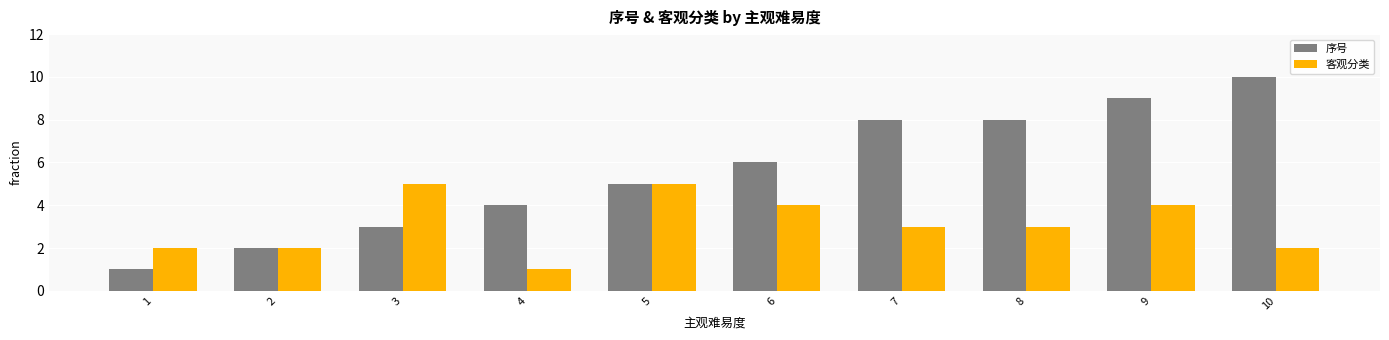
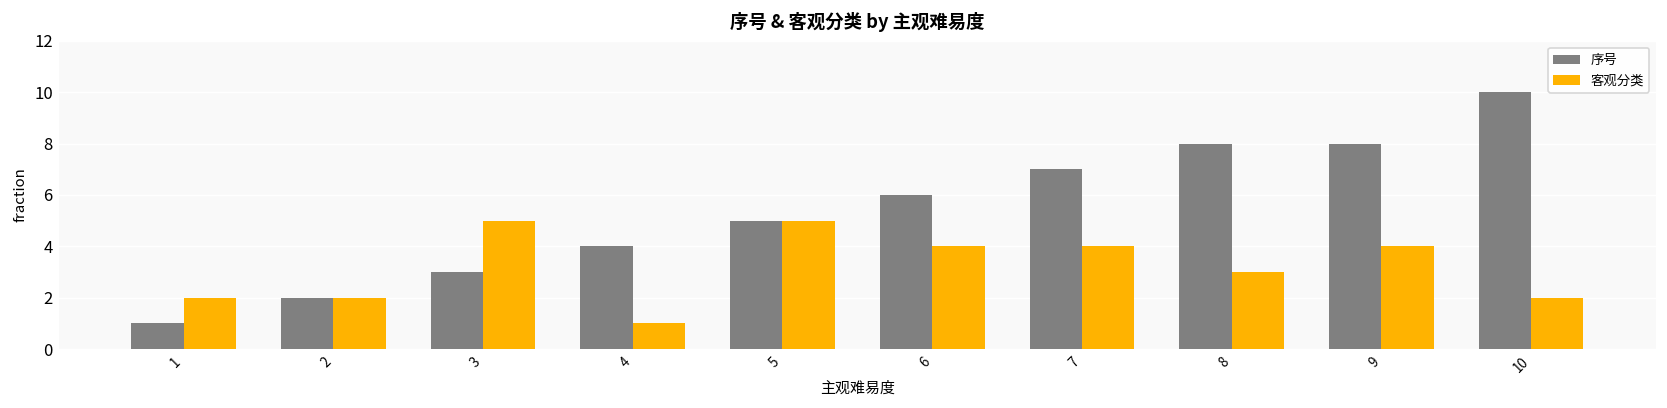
序号, 7: 8 -> 7
客观分类, 7: 3 -> 4
序号, 9: 9 -> 8
